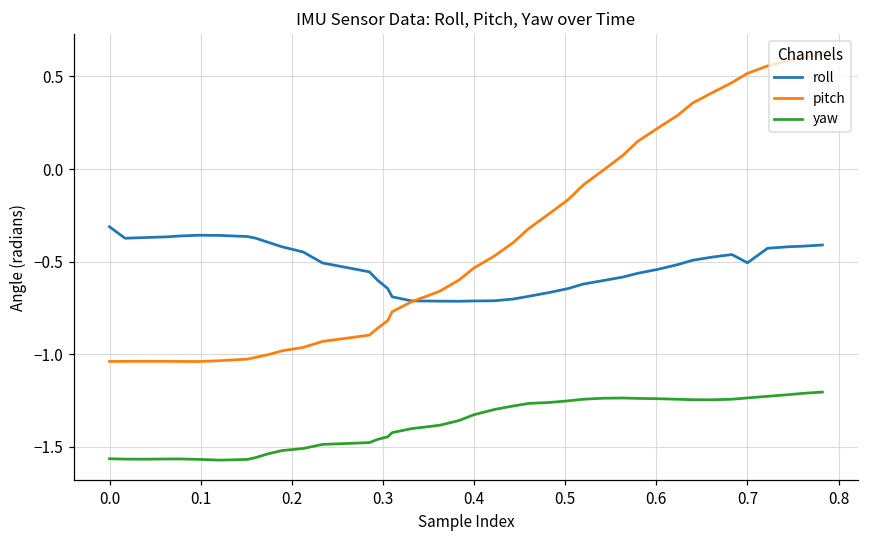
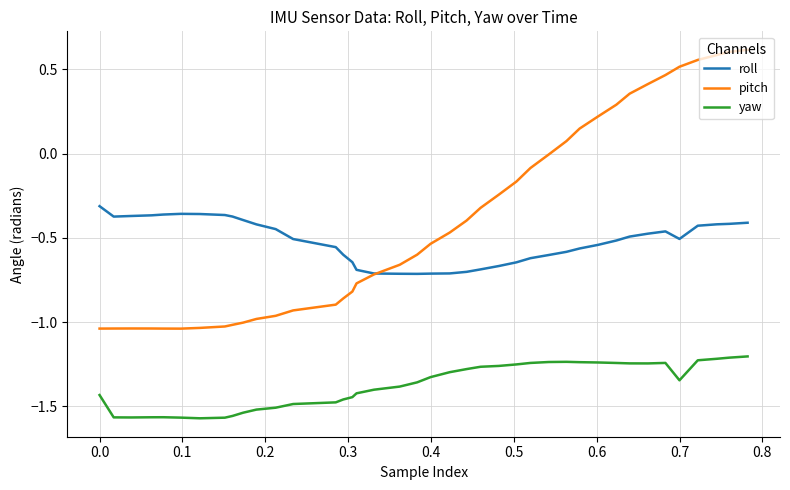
yaw, 0.0: -1.56 -> -1.43
yaw, 0.7: -1.24 -> -1.35
